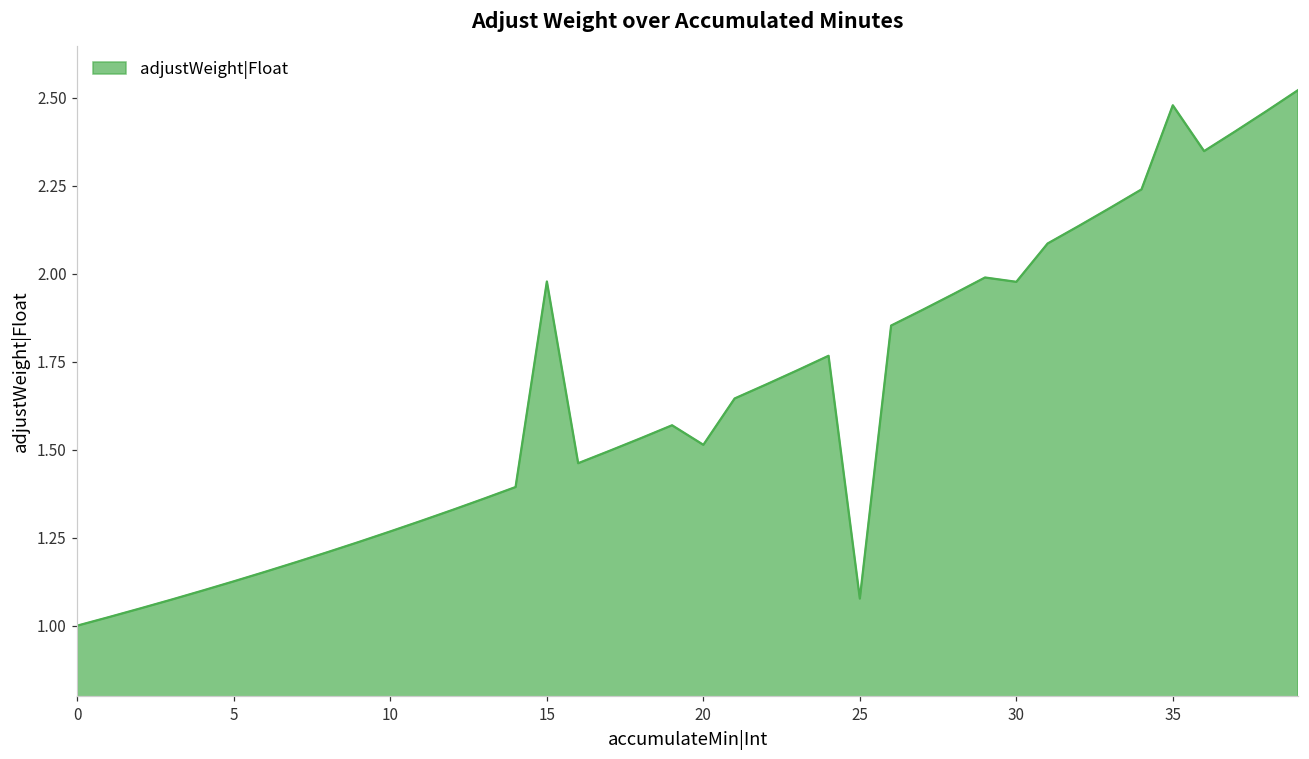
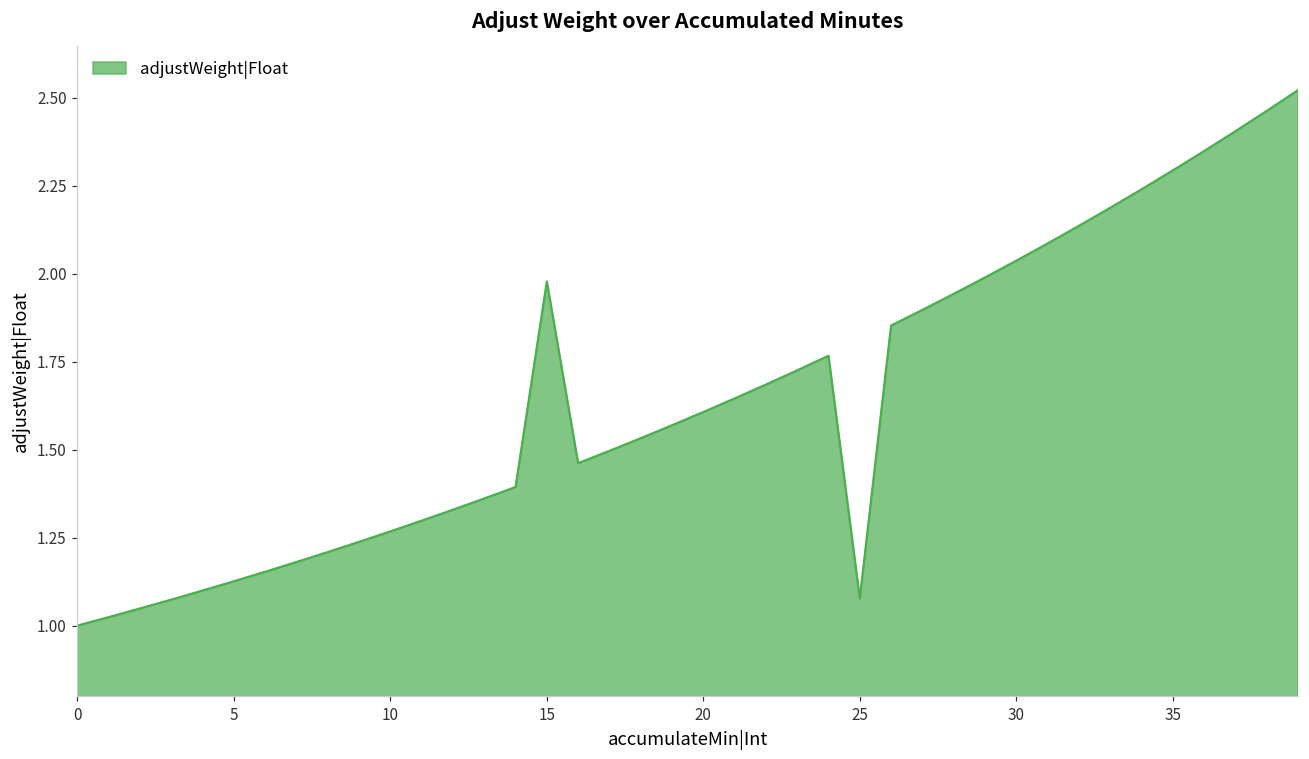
20: 1.51 -> 1.61
30: 1.98 -> 2.04
35: 2.48 -> 2.29
